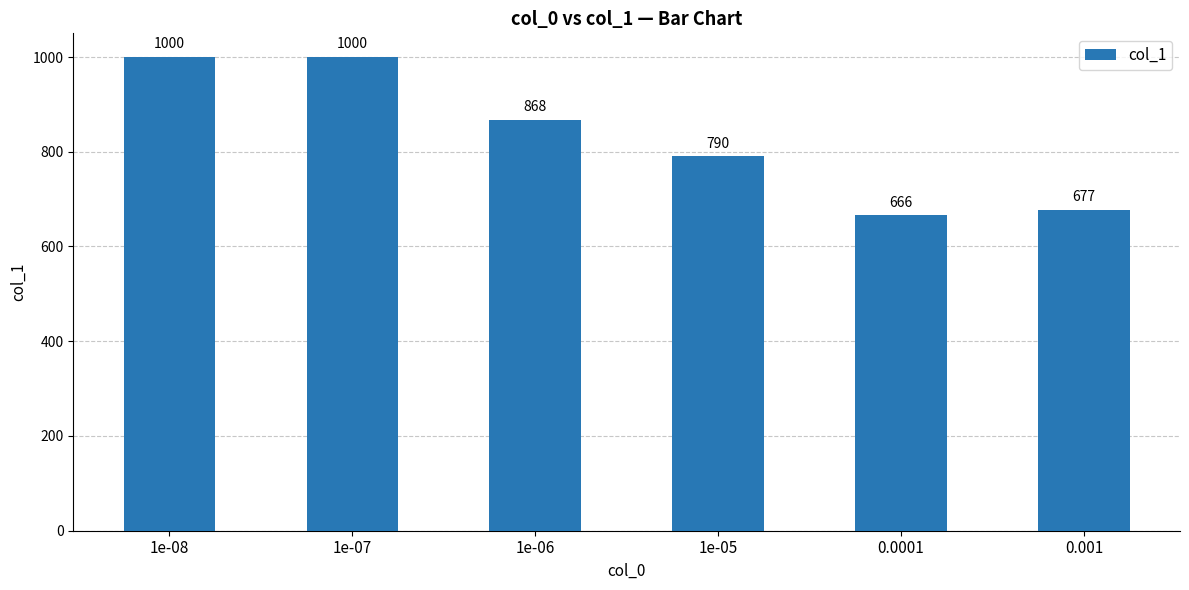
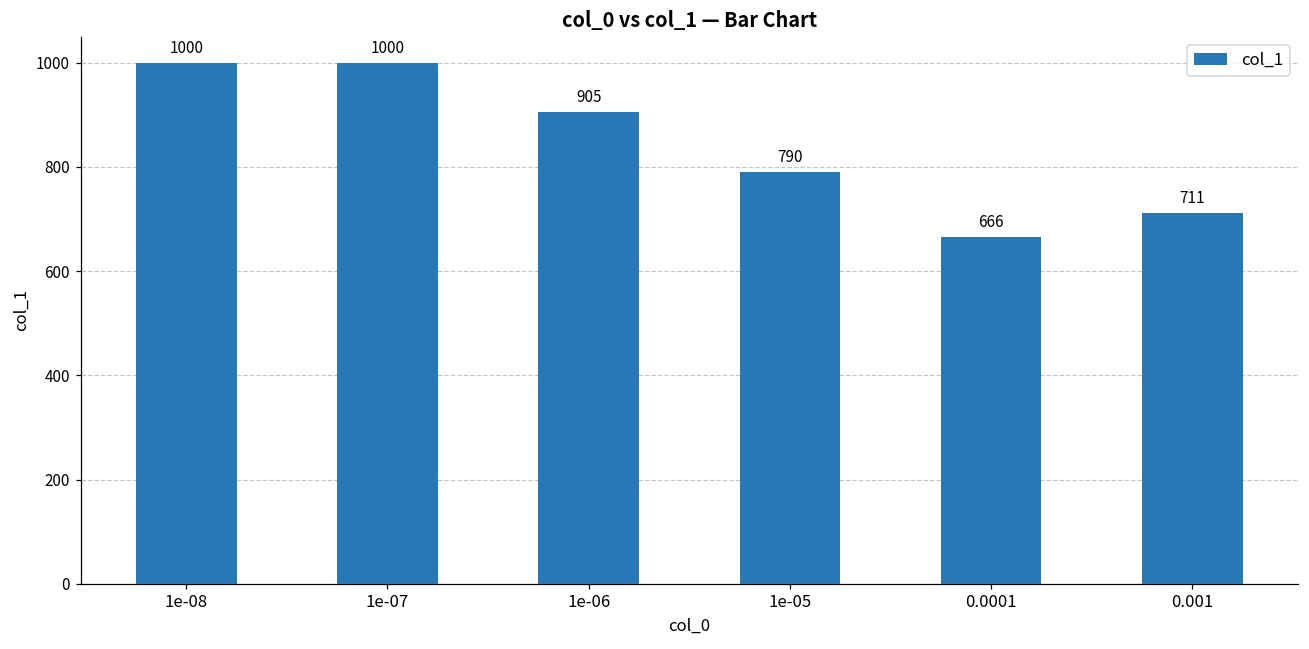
1e-06: 868 -> 905
0.001: 677 -> 711
